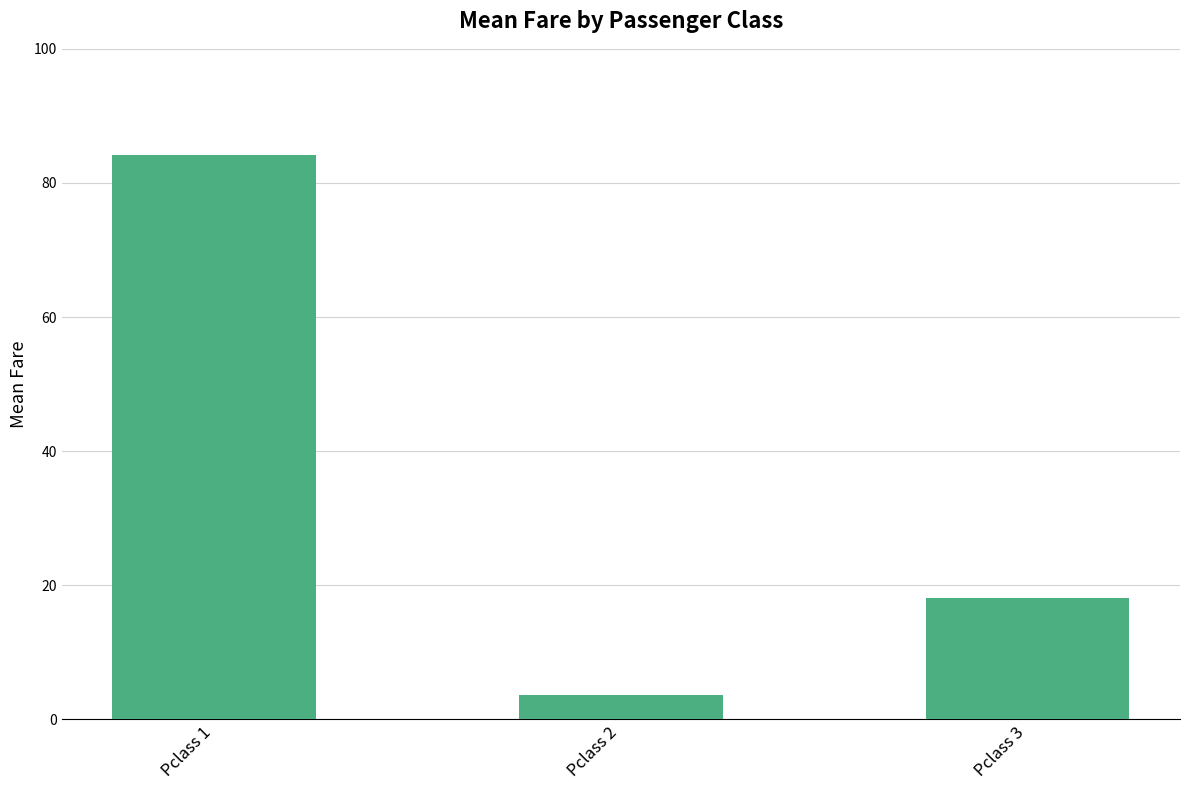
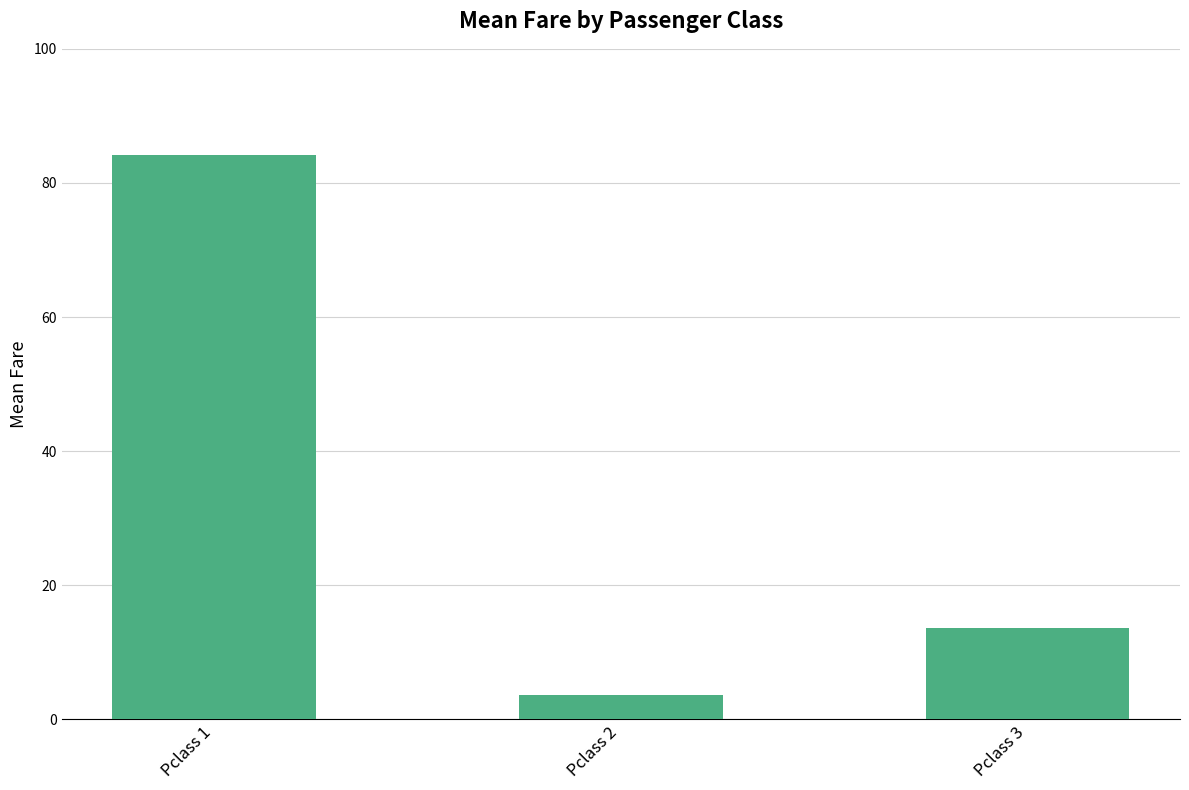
Pclass 3: 18 -> 14
